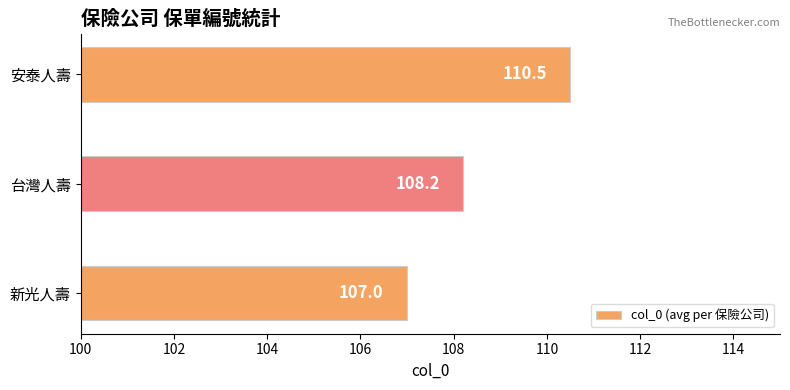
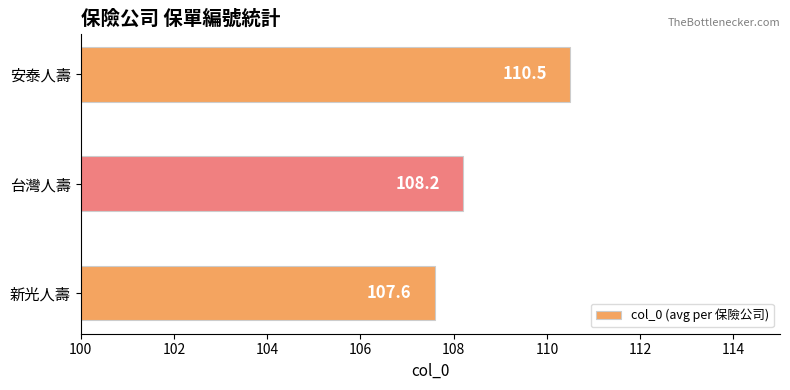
新光人壽: 107.0 -> 107.6
